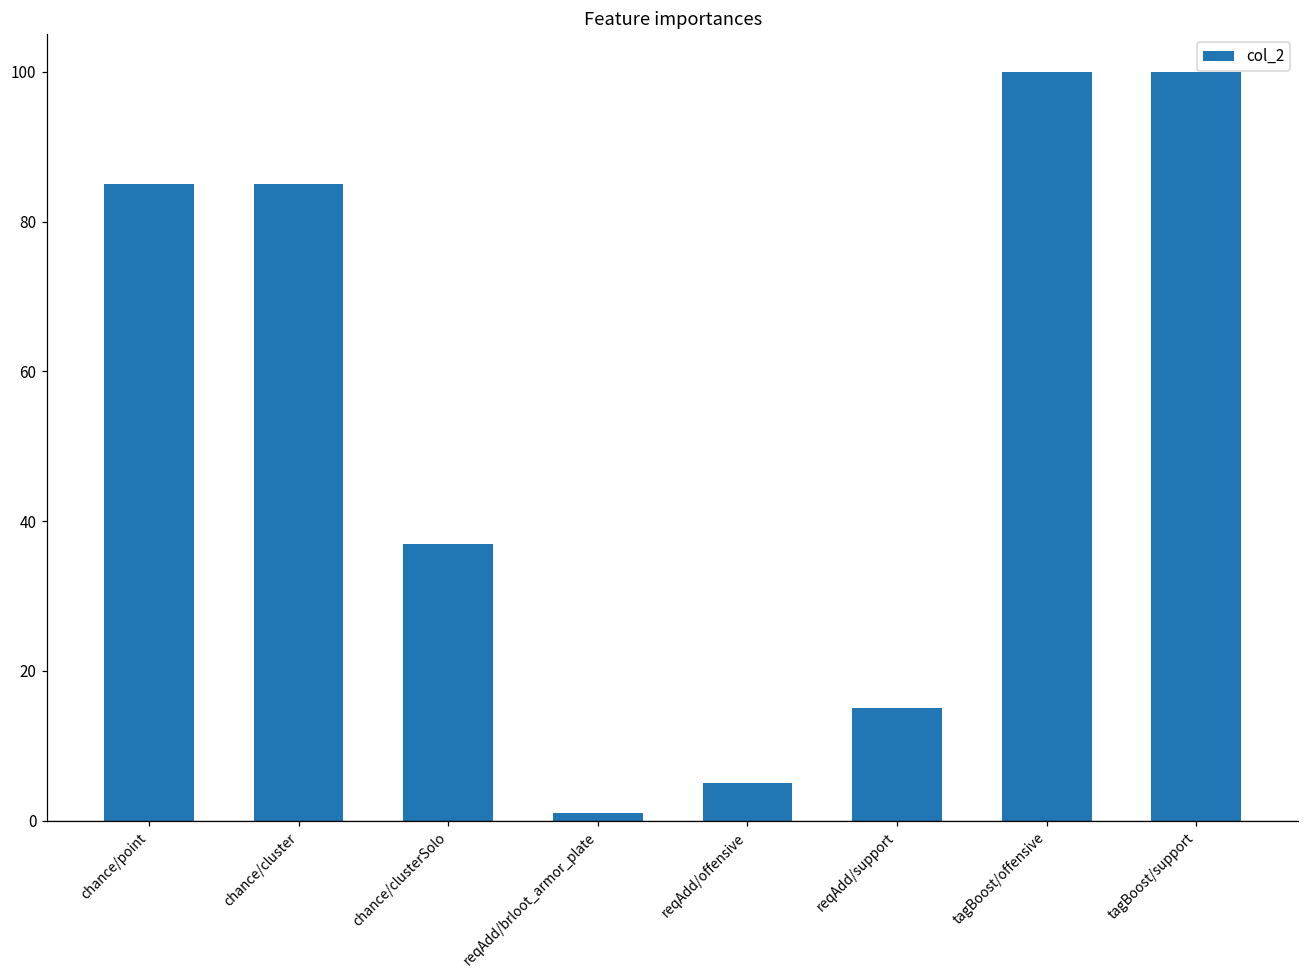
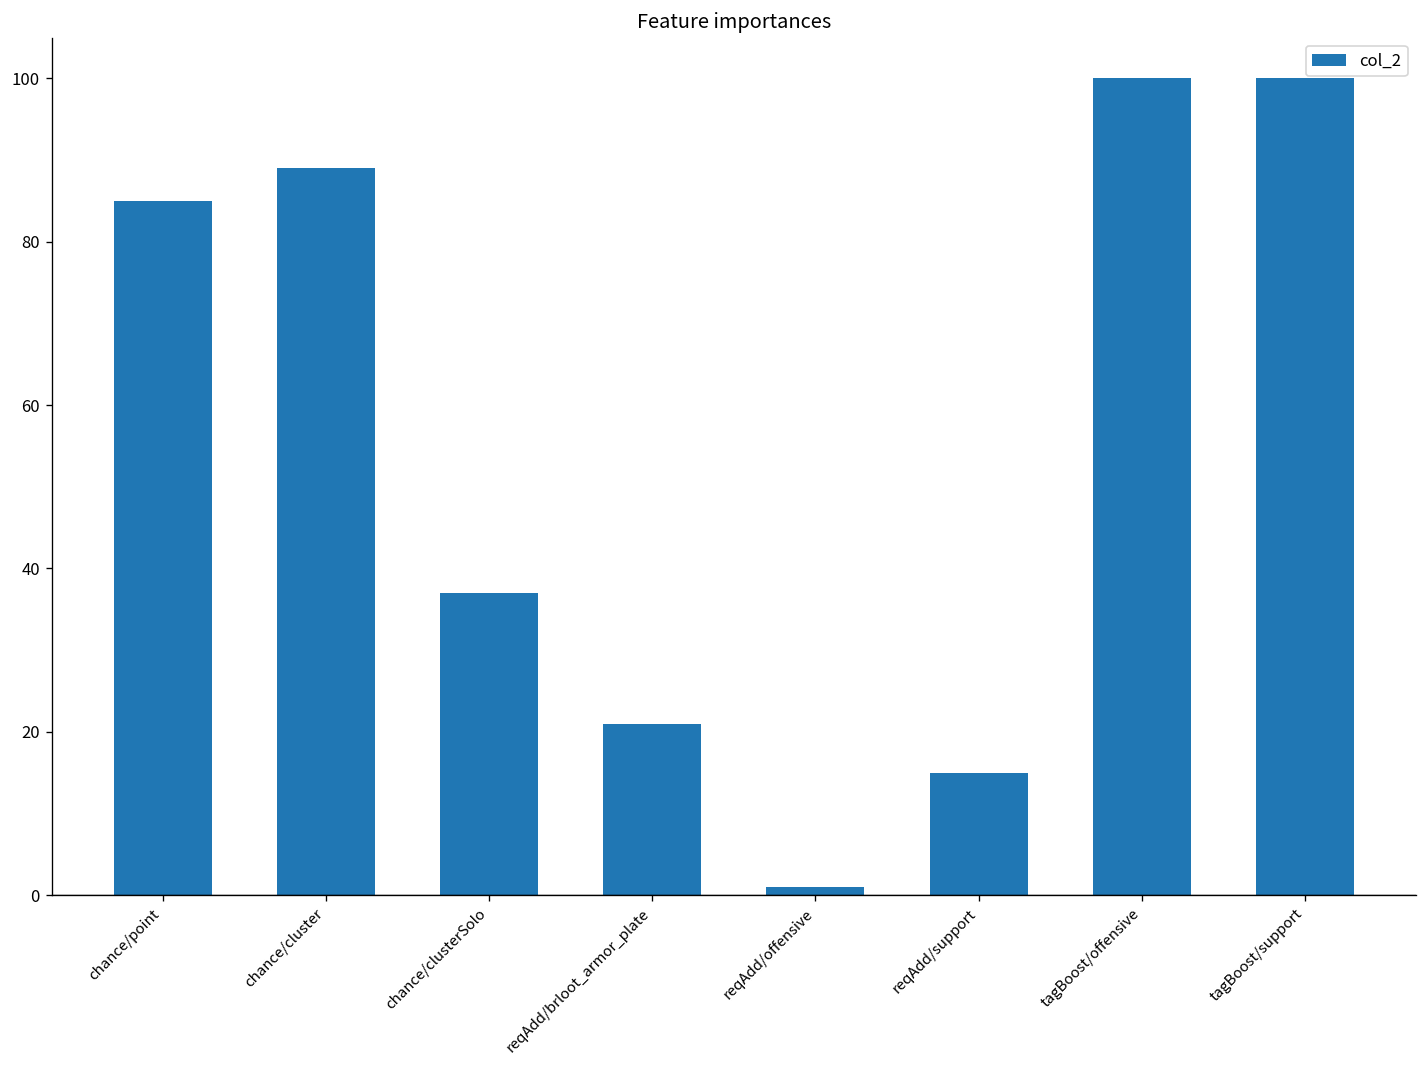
chance/cluster: 85 -> 89
reqAdd/brloot_armor_plate: 1 -> 21
reqAdd/offensive: 5 -> 1
